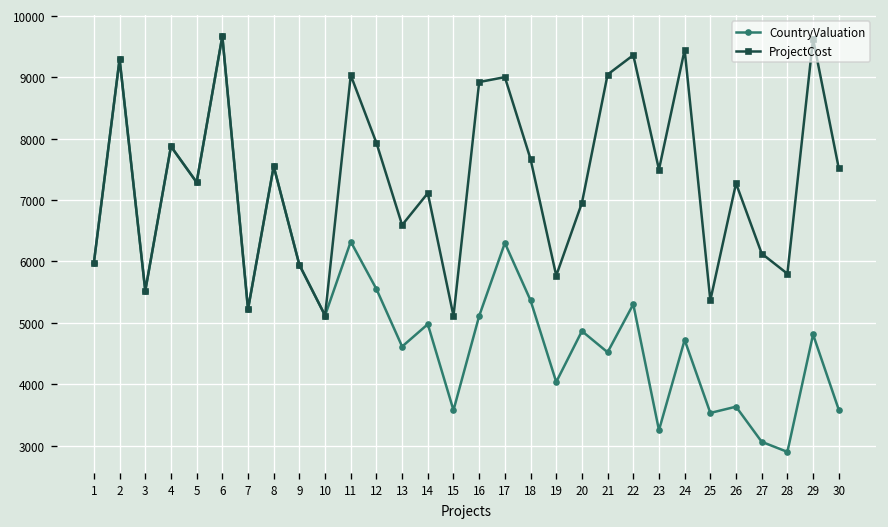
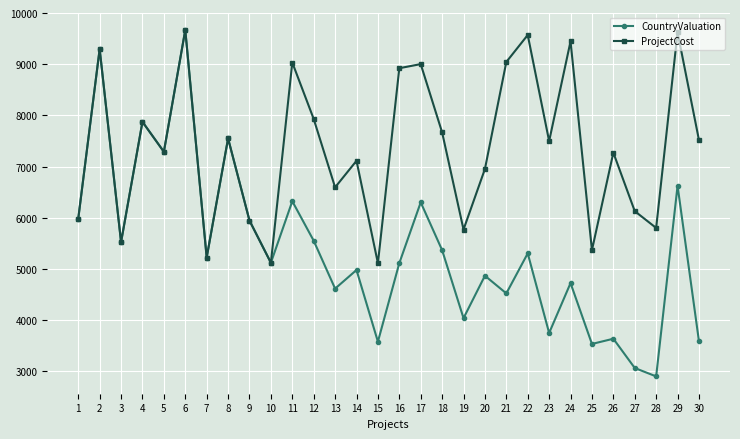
ProjectCost, 22: 9400 -> 9600
CountryValuation, 23: 3300 -> 3700
CountryValuation, 29: 4800 -> 6600
